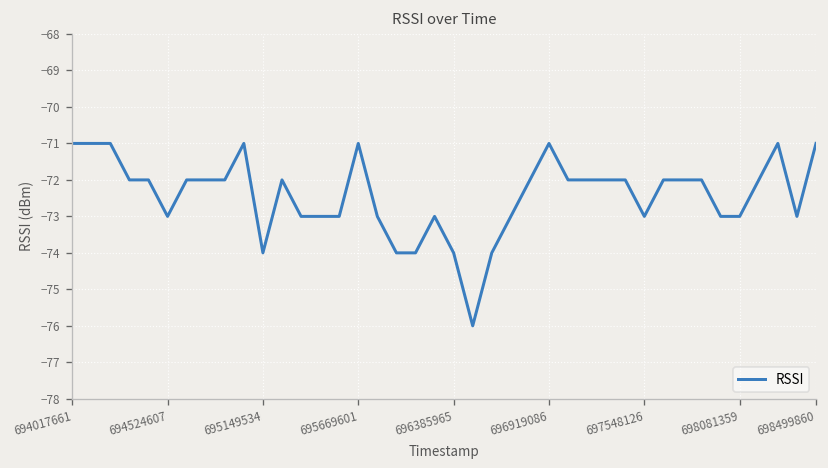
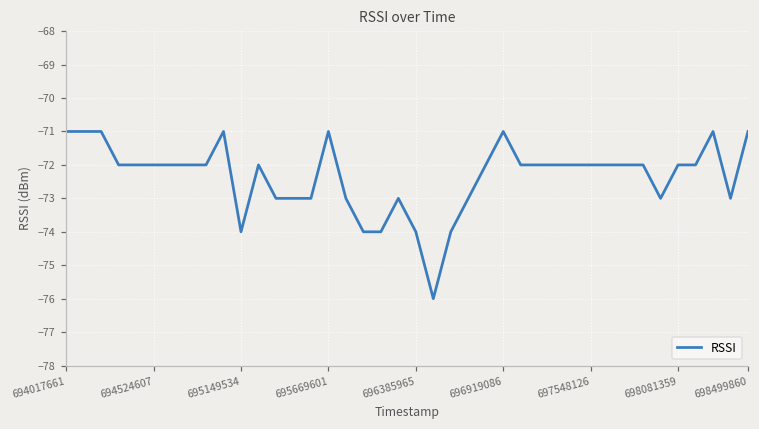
694524607: -73 -> -72
697548126: -73 -> -72
698081359: -73 -> -72
